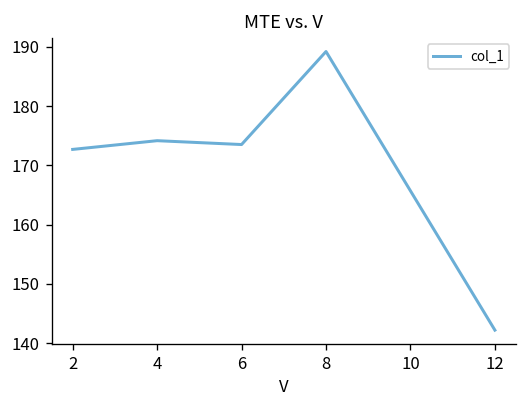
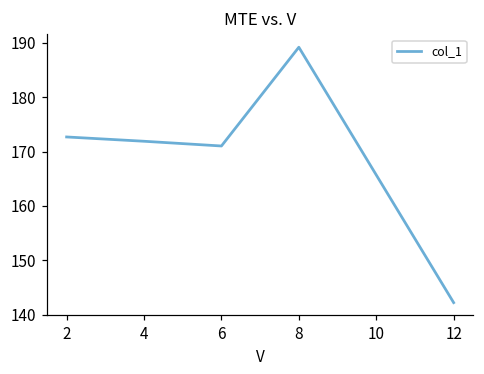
4: 174 -> 172
6: 174 -> 171
